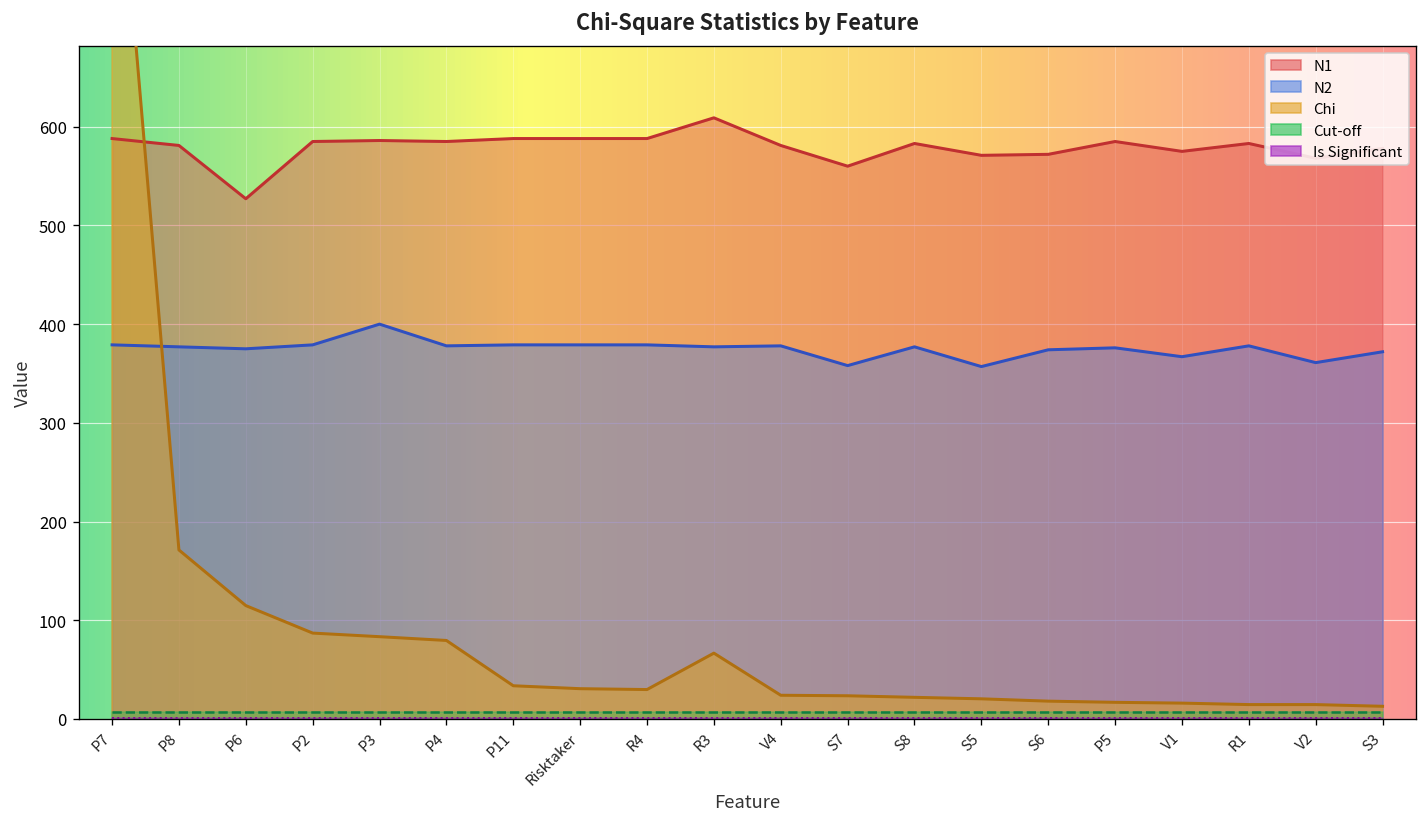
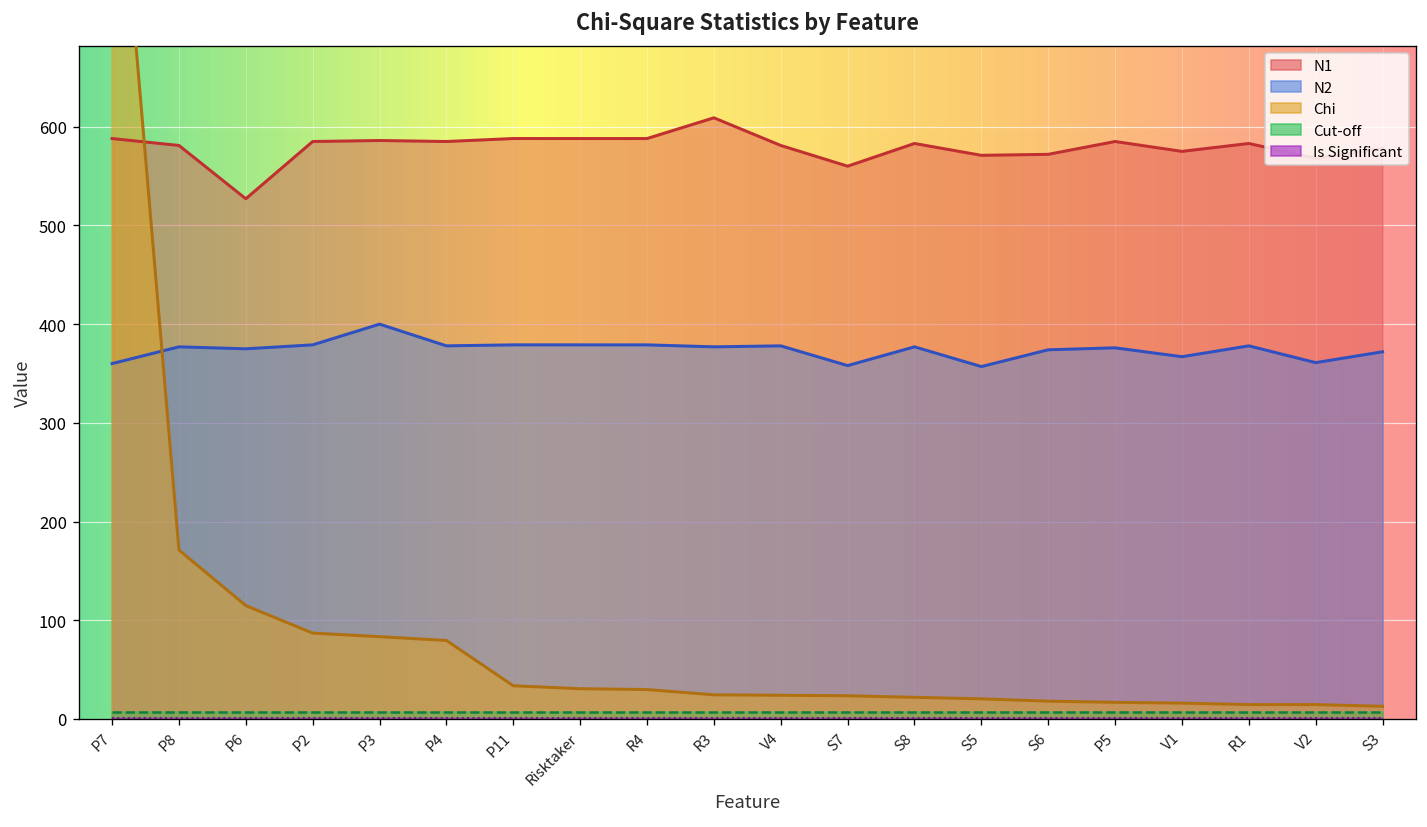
N2, P7: 380 -> 360
Chi, R3: 70 -> 20
